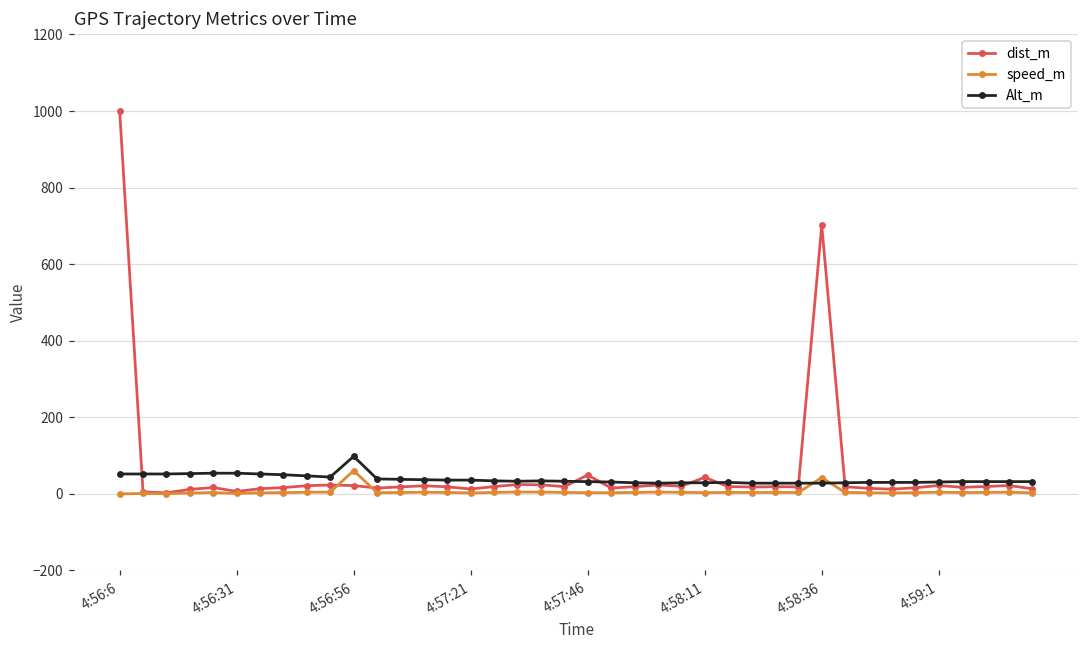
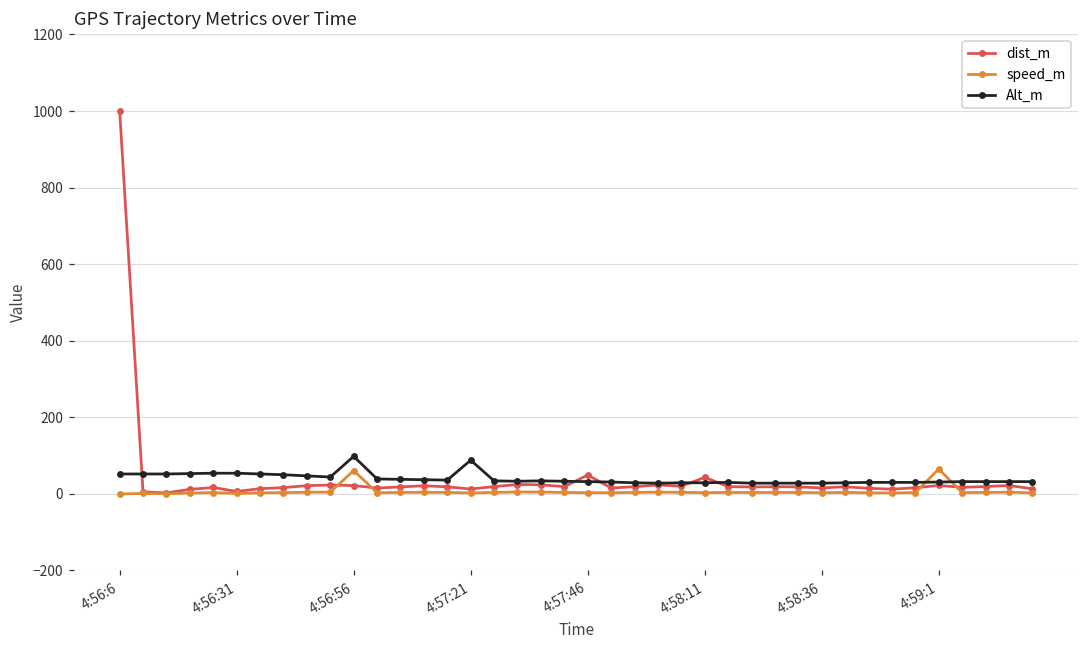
Alt_m, 4:57:21: 40 -> 90
dist_m, 4:58:36: 700 -> 20
speed_m, 4:58:36: 40 -> 0
speed_m, 4:59:1: 0 -> 70
